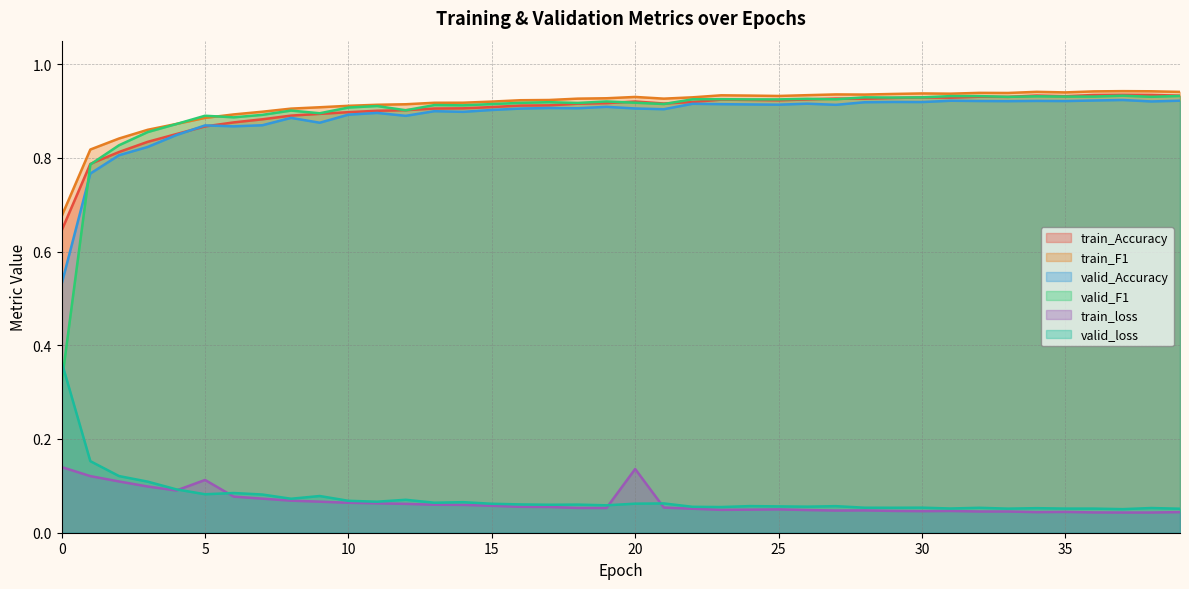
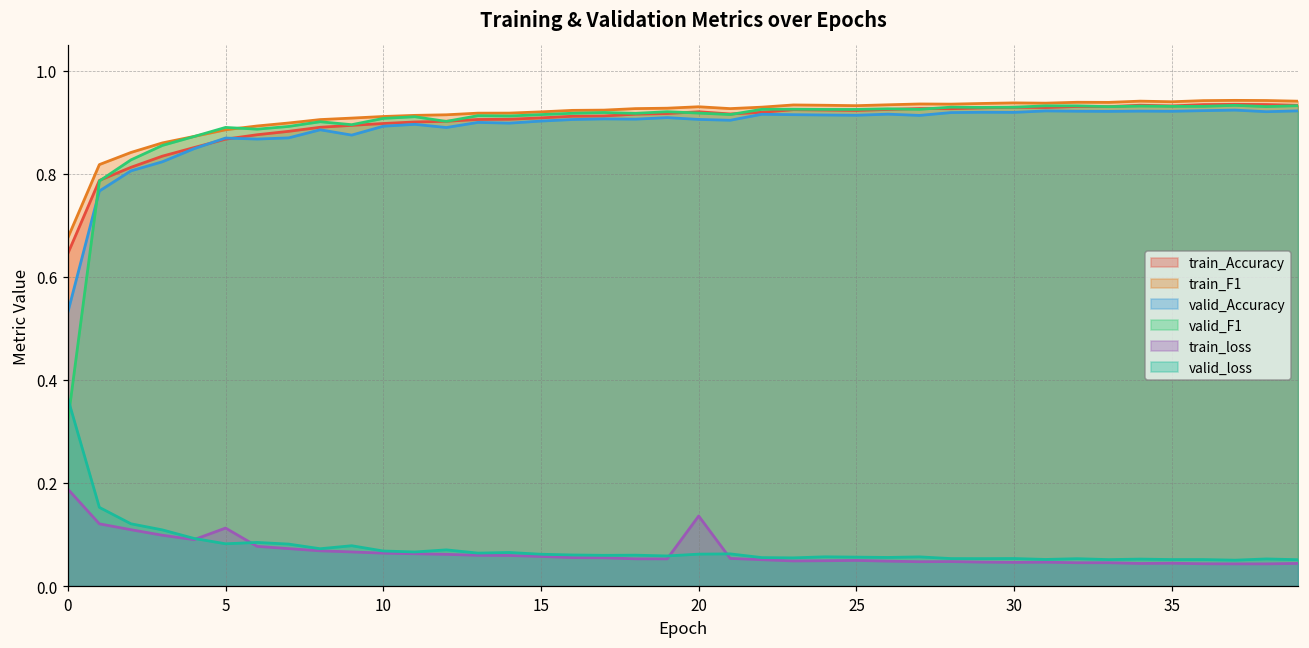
train_loss, 0: 0.14 -> 0.19
